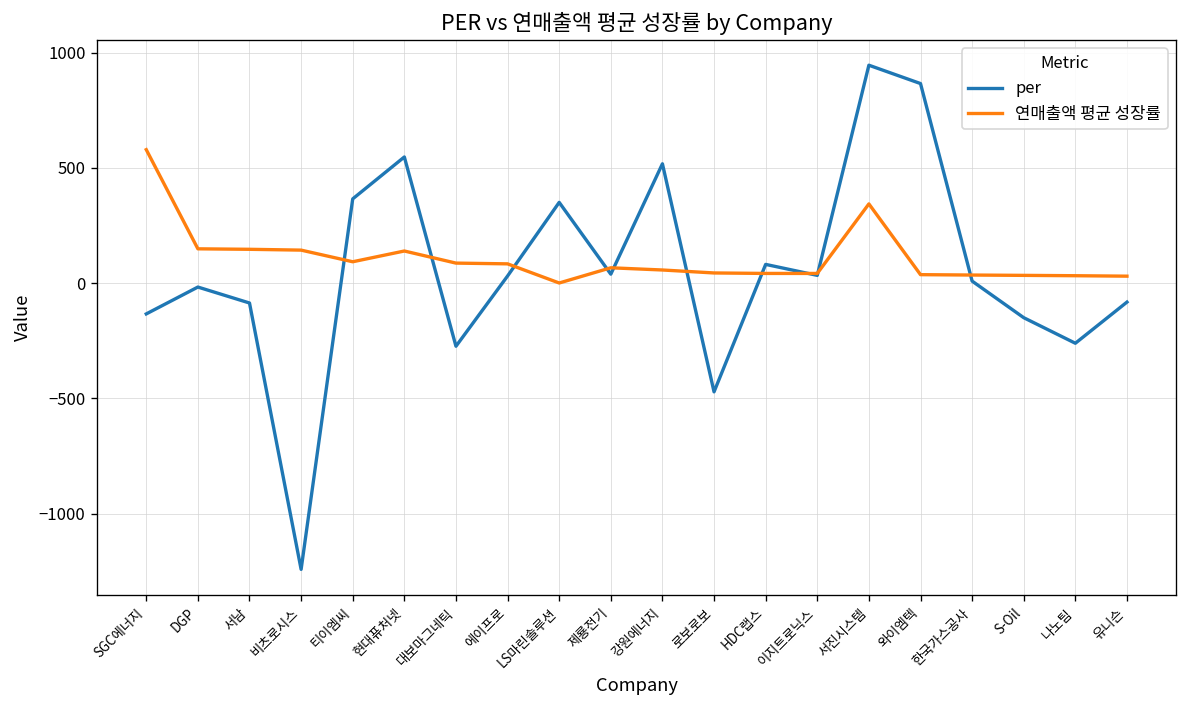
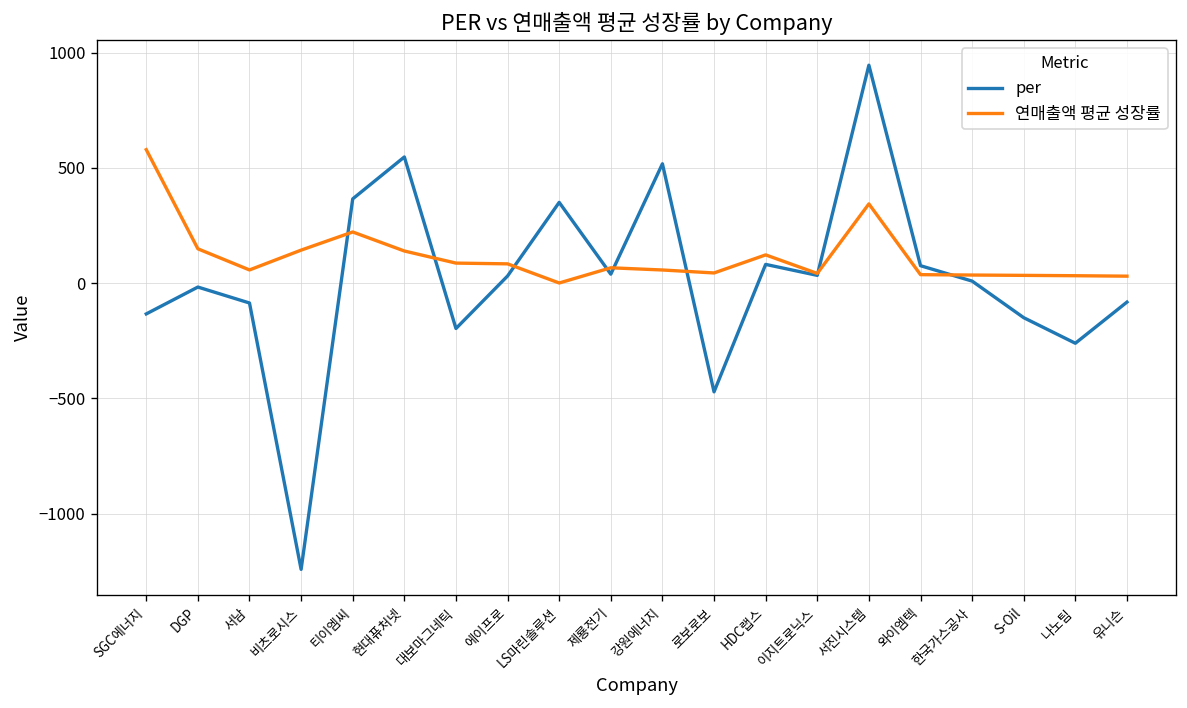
연매출액 평균 성장률, 서남: 150 -> 60
연매출액 평균 성장률, 티이엠씨: 90 -> 220
per, 대보마그네틱: -270 -> -200
연매출액 평균 성장률, HDC랩스: 40 -> 120
per, 와이엠텍: 870 -> 80
